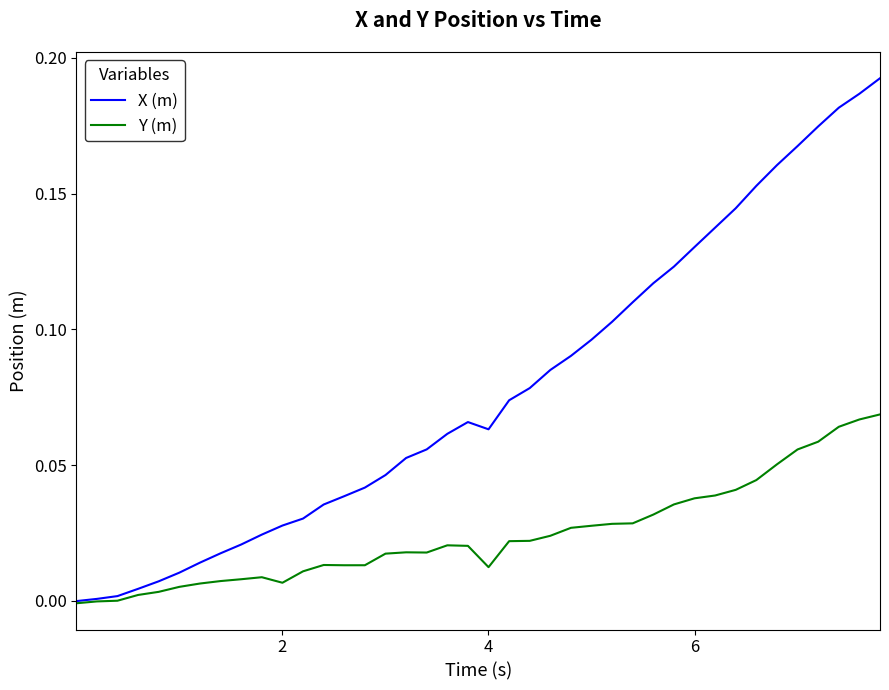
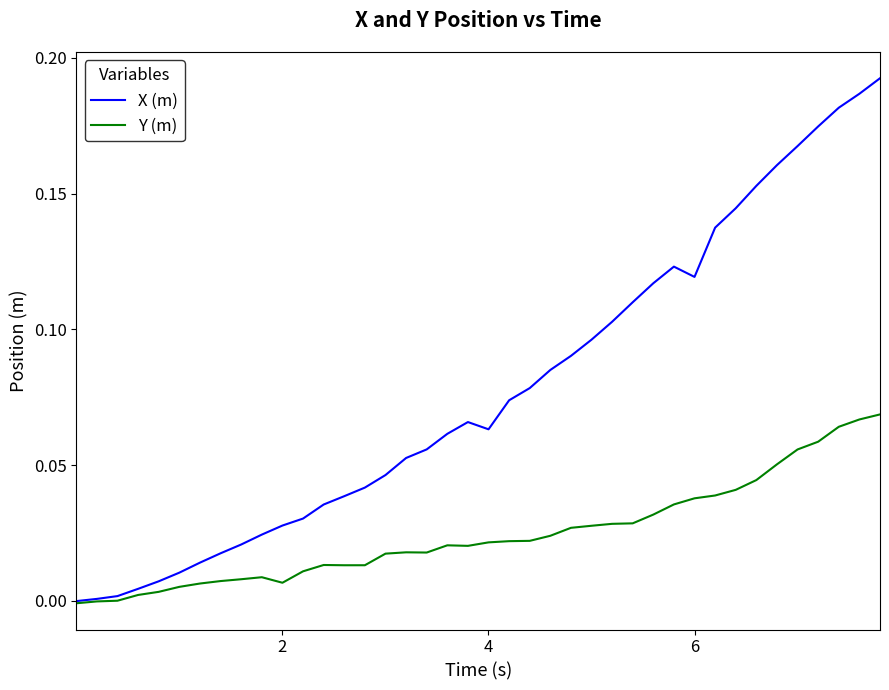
Y (m), 4: 0.012 -> 0.022
X (m), 6: 0.130 -> 0.119
